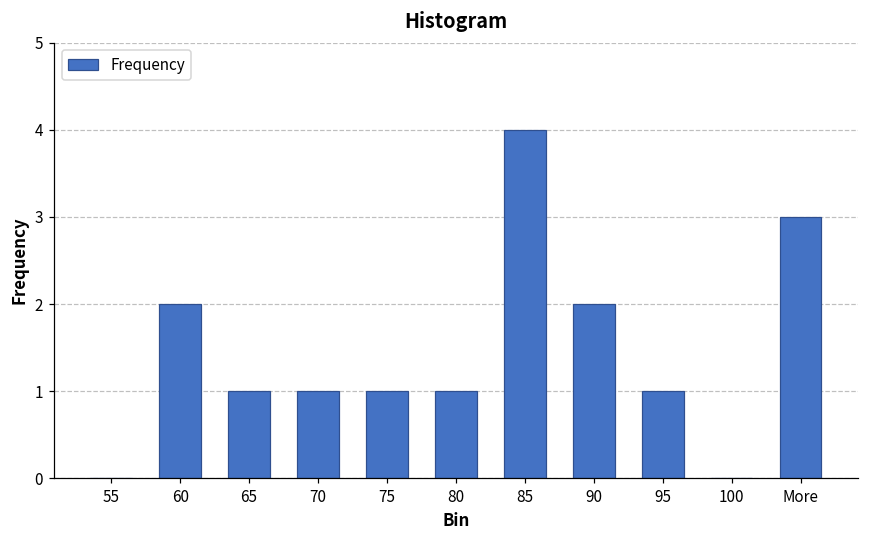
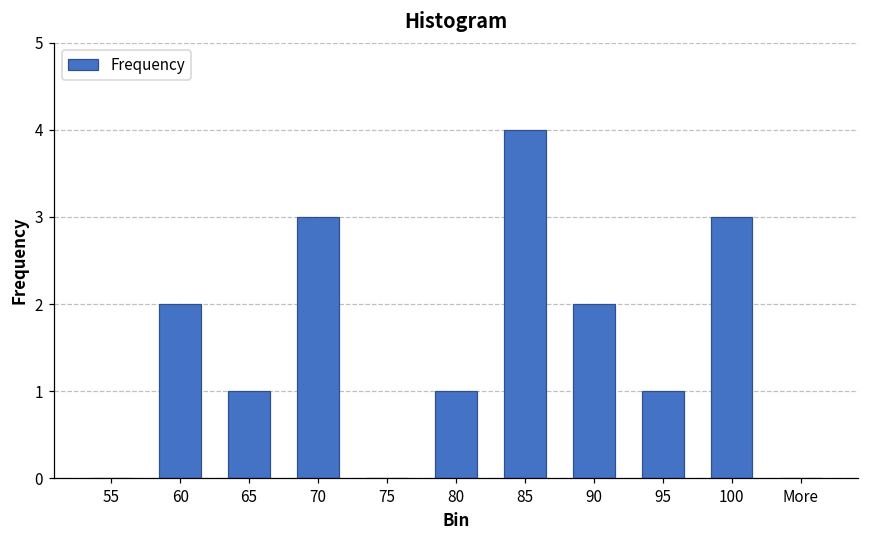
70: 1 -> 3
75: 1 -> 0
100: 0 -> 3
More: 3 -> 0
